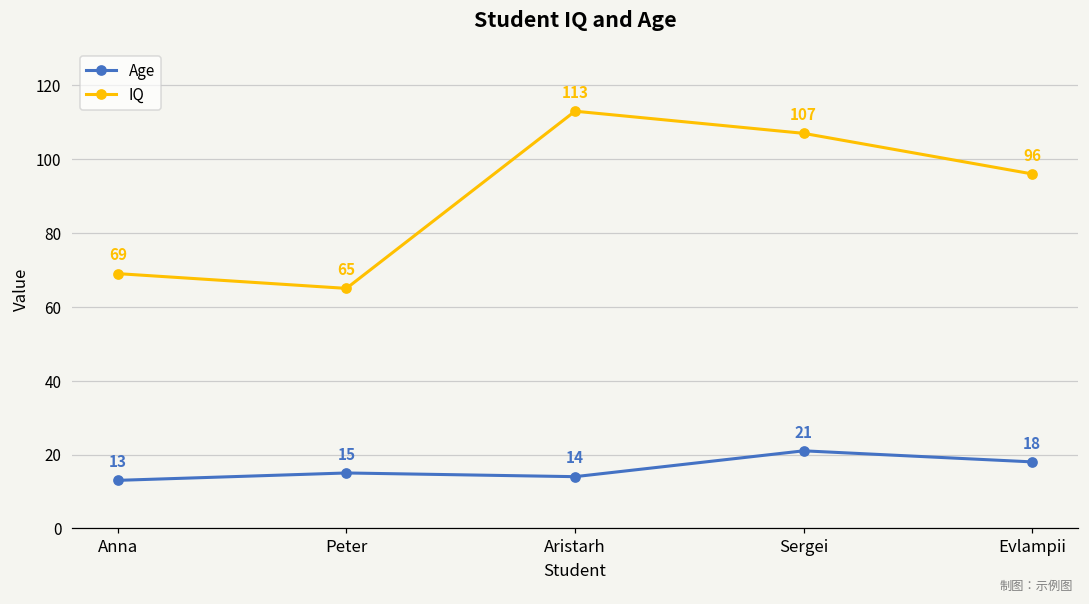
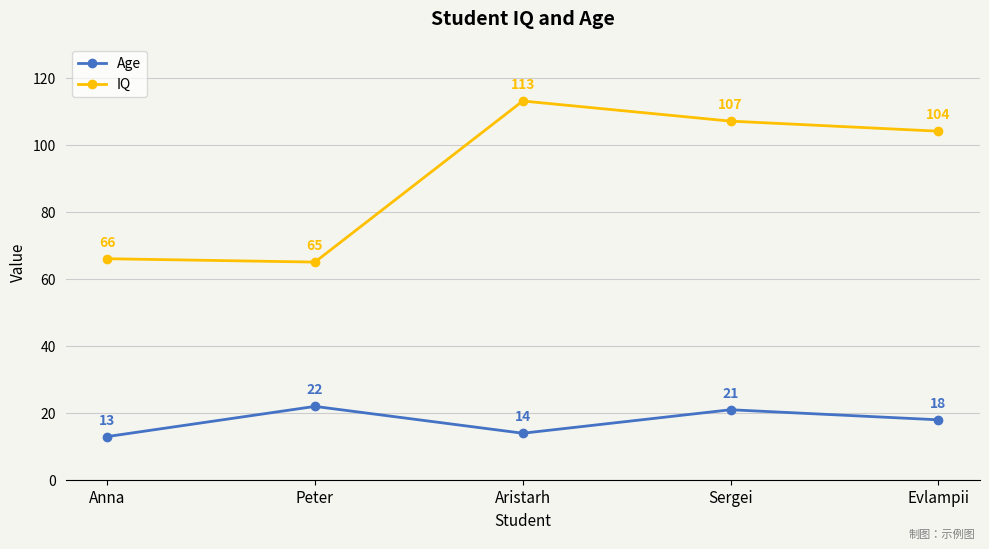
IQ, Anna: 69 -> 66
Age, Peter: 15 -> 22
IQ, Evlampii: 96 -> 104
